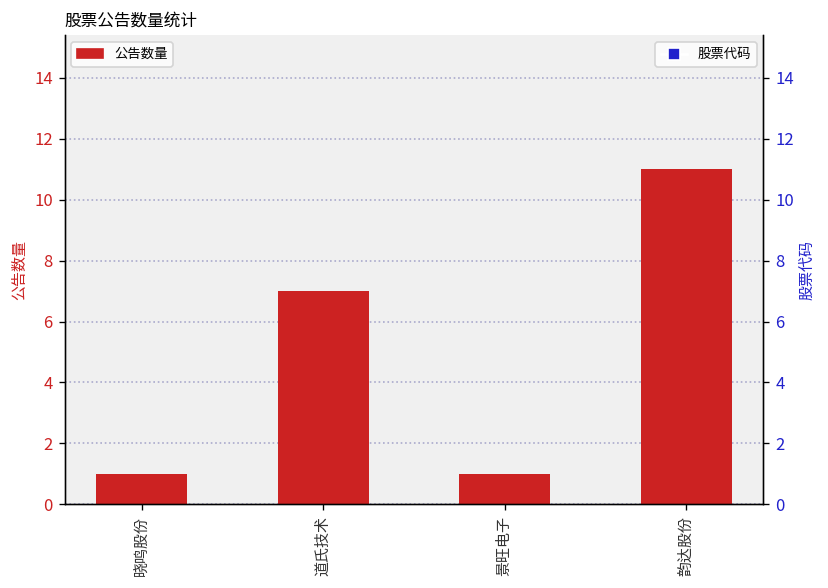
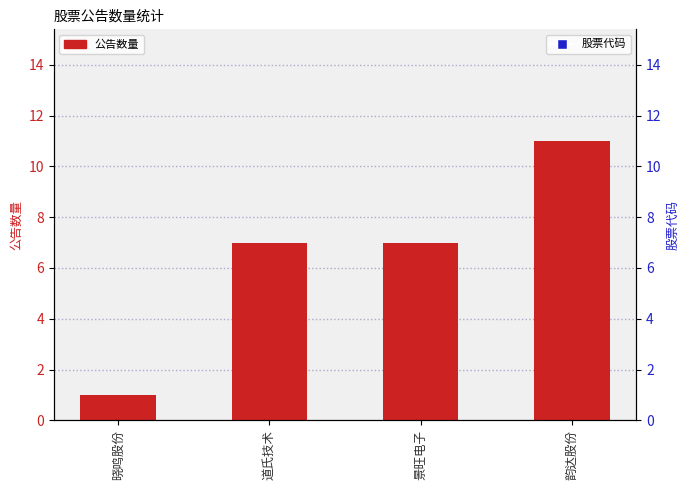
公告数量, 景旺电子: 1 -> 7
